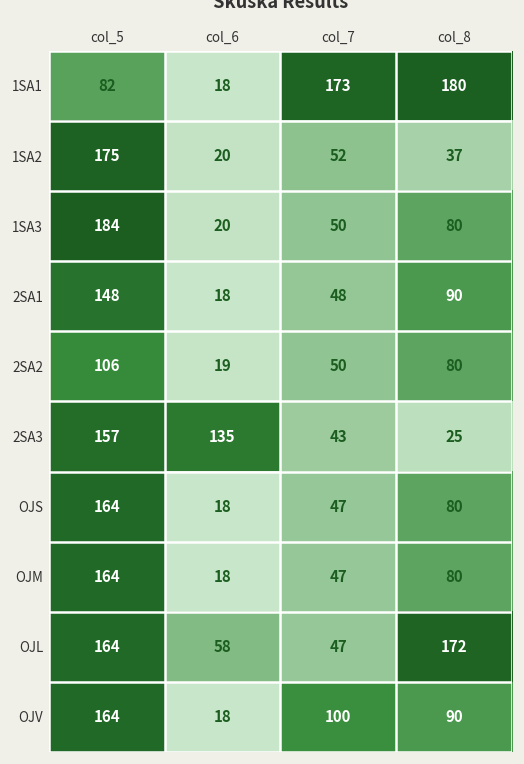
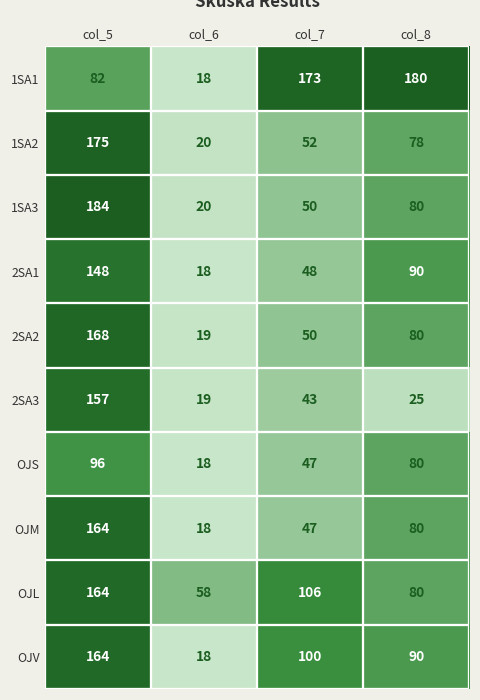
1SA2, col_8: 37 -> 78
2SA2, col_5: 106 -> 168
2SA3, col_6: 135 -> 19
OJS, col_5: 164 -> 96
OJL, col_7: 47 -> 106
OJL, col_8: 172 -> 80
